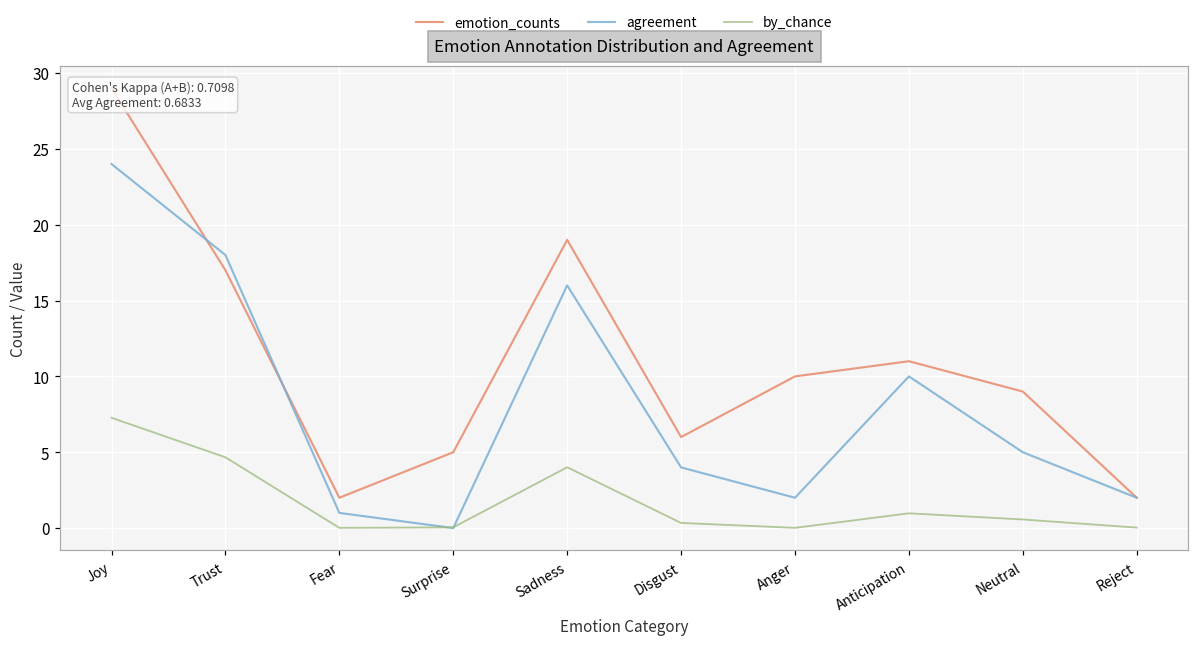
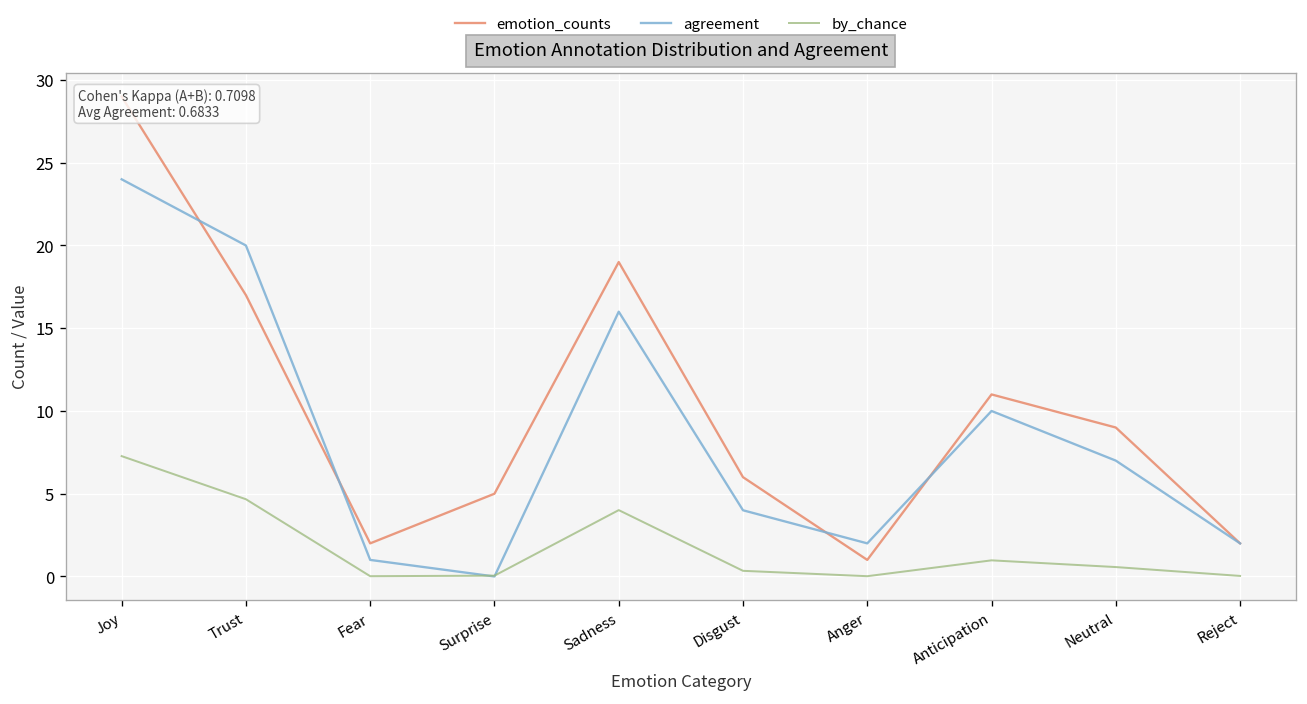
agreement, Trust: 18 -> 20
emotion_counts, Anger: 10 -> 1
agreement, Neutral: 5 -> 7
